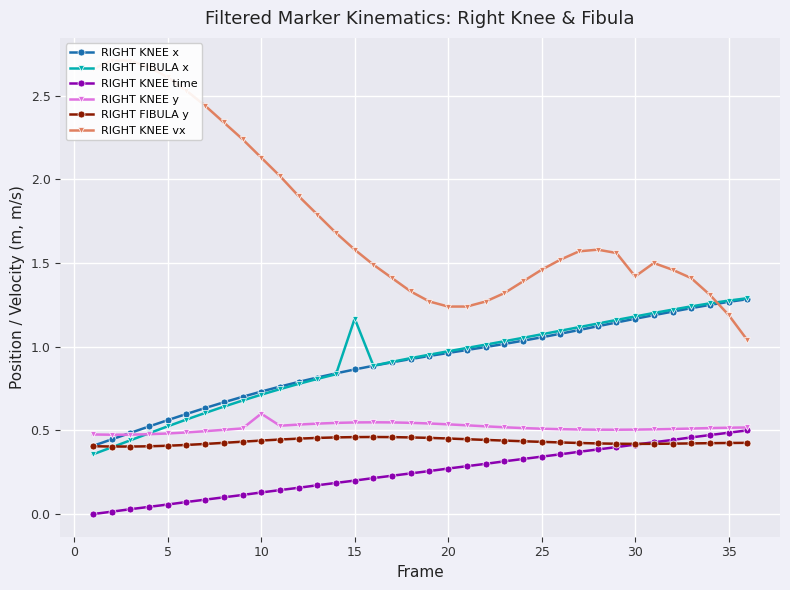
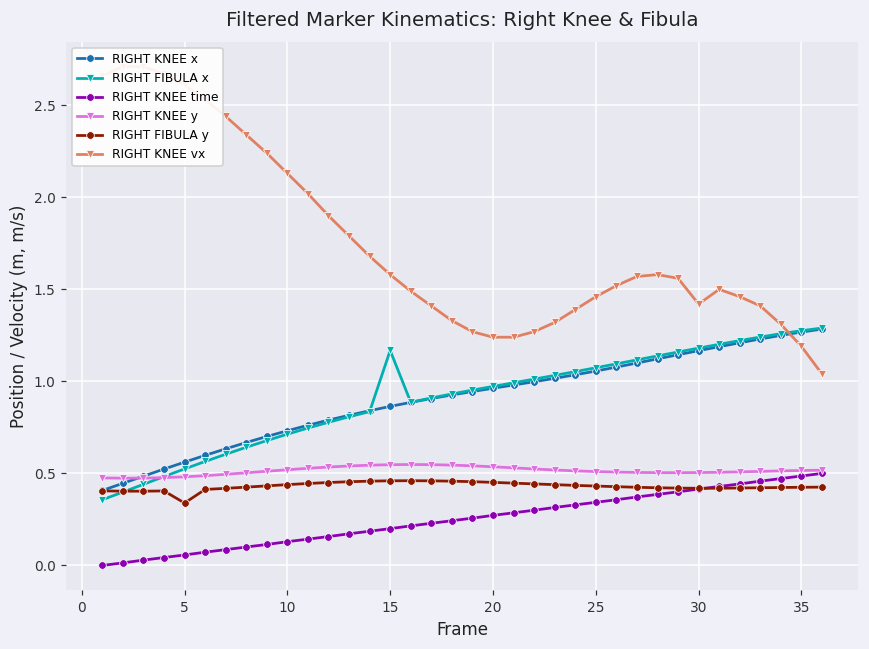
RIGHT FIBULA y, 5: 0.41 -> 0.34
RIGHT KNEE y, 10: 0.60 -> 0.52
